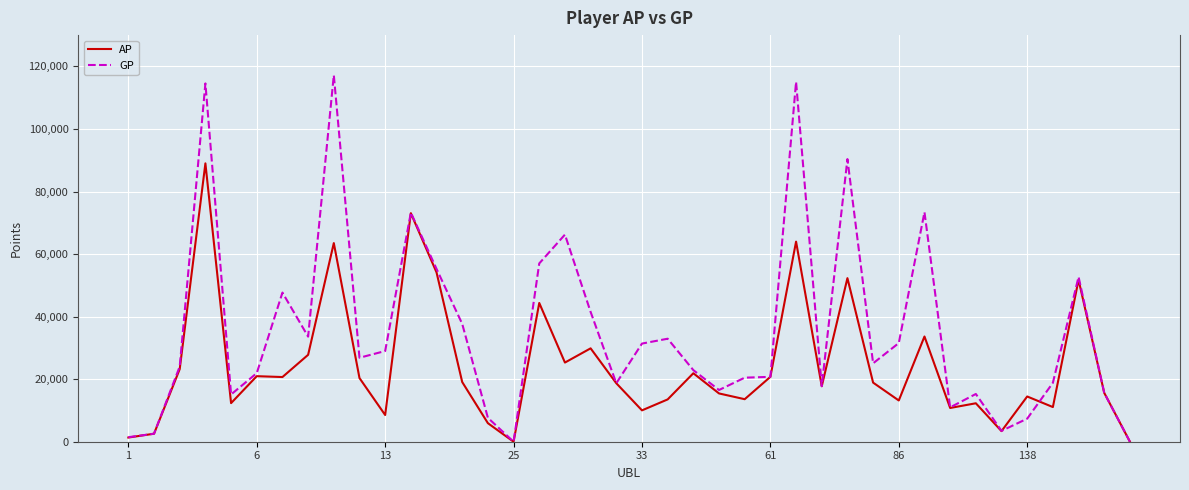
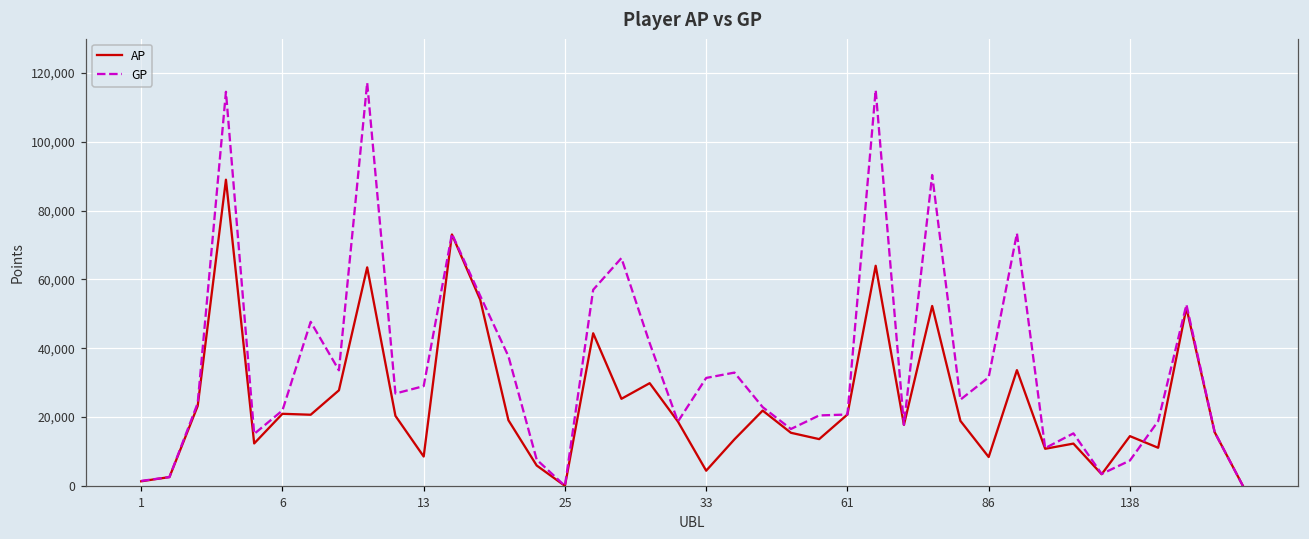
AP, 33: 10,000 -> 4,000
AP, 86: 13,000 -> 8,000
